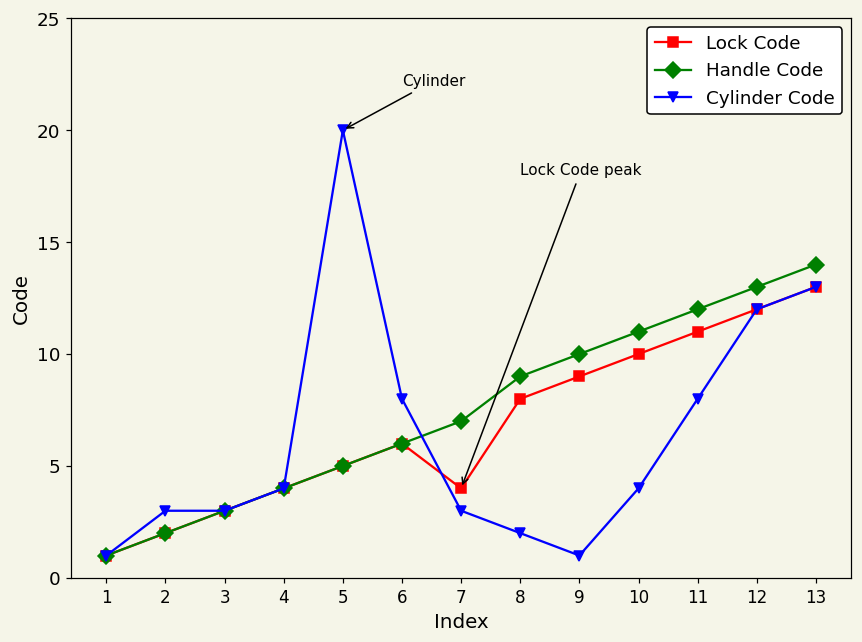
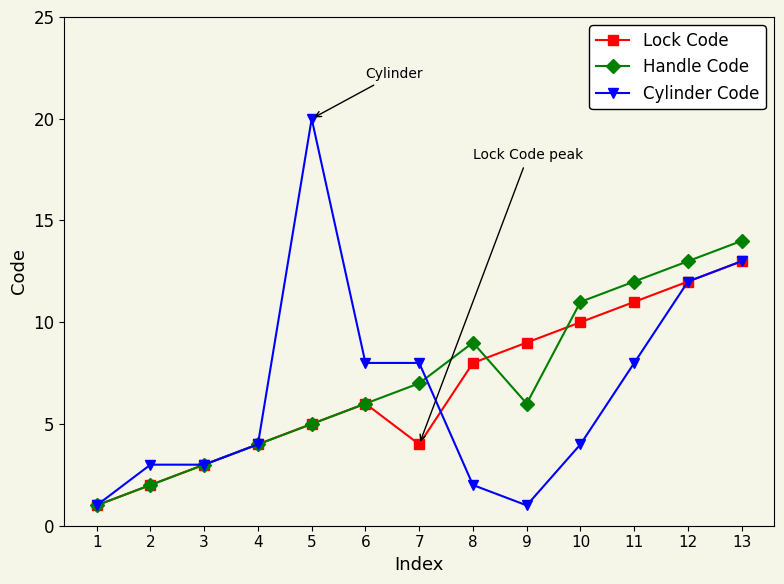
Cylinder Code, 7: 3 -> 8
Handle Code, 9: 10 -> 6
